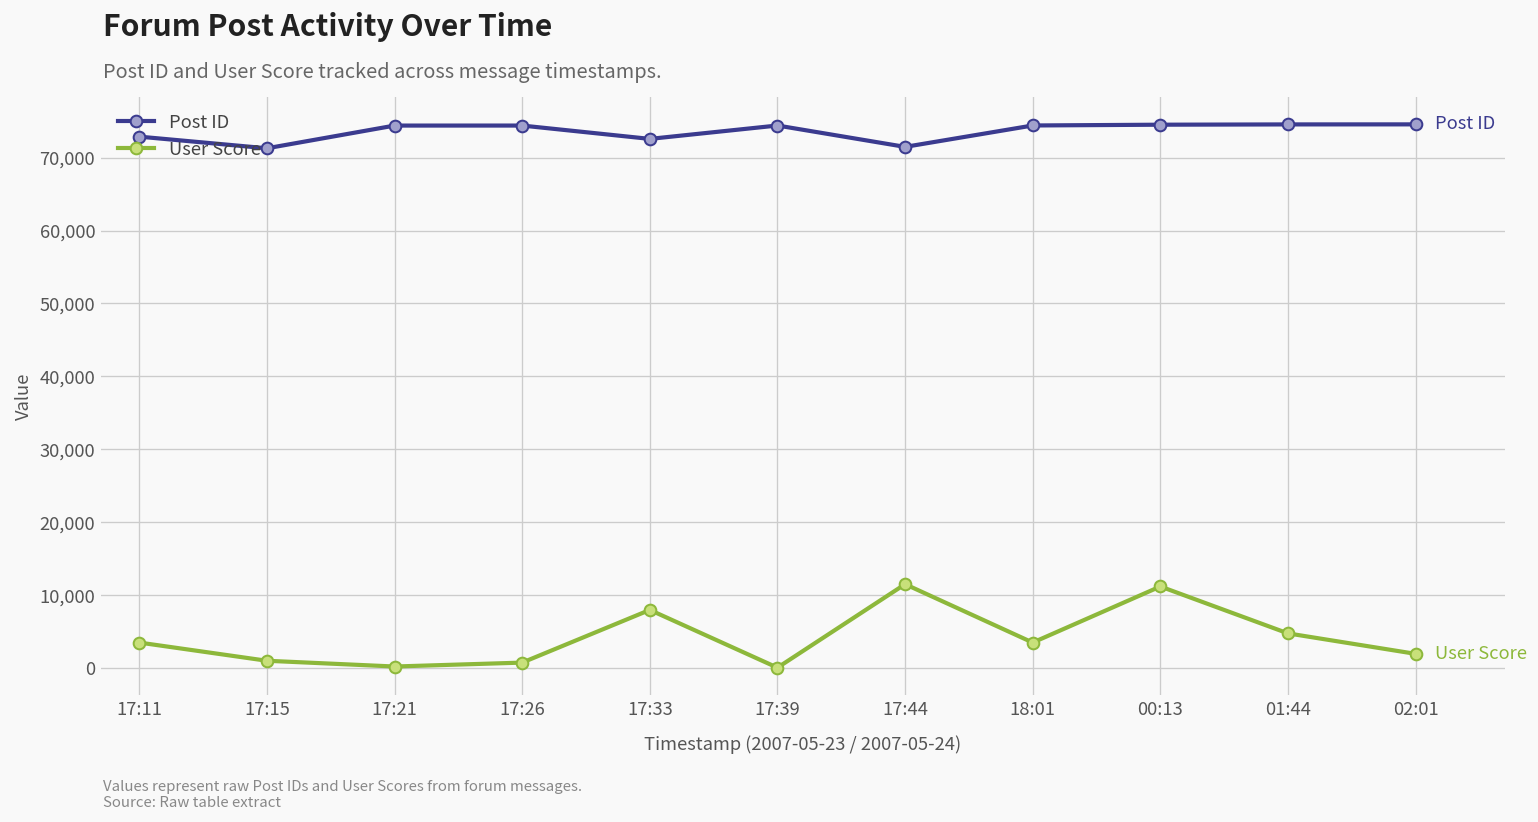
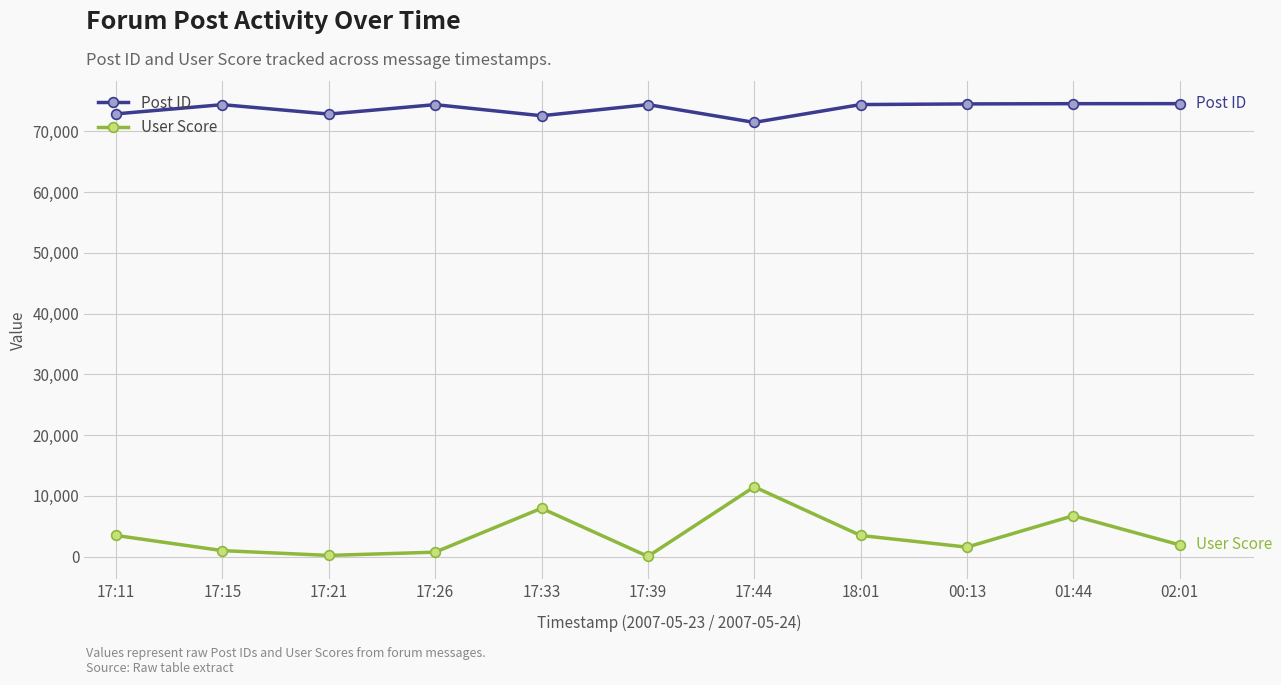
Post ID, 17:15: 71,000 -> 74,000
Post ID, 17:21: 74,000 -> 73,000
User Score, 00:13: 11,000 -> 2,000
User Score, 01:44: 5,000 -> 7,000
